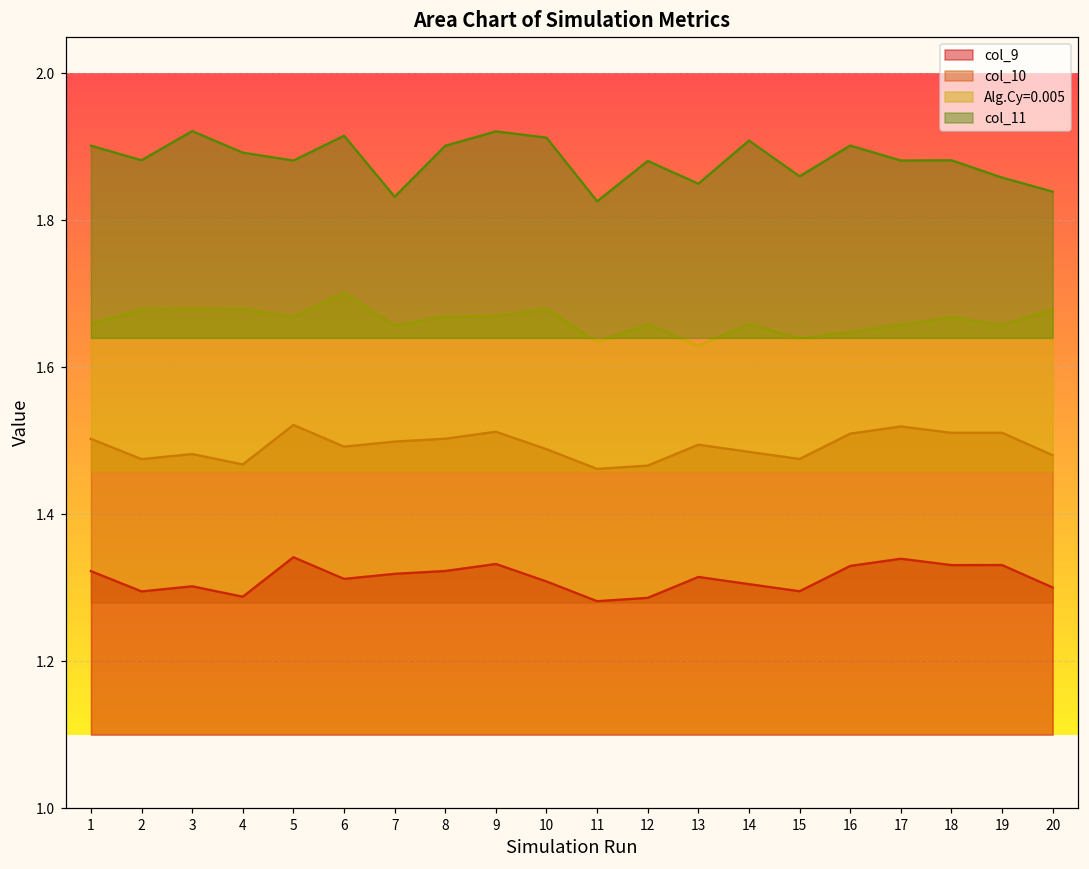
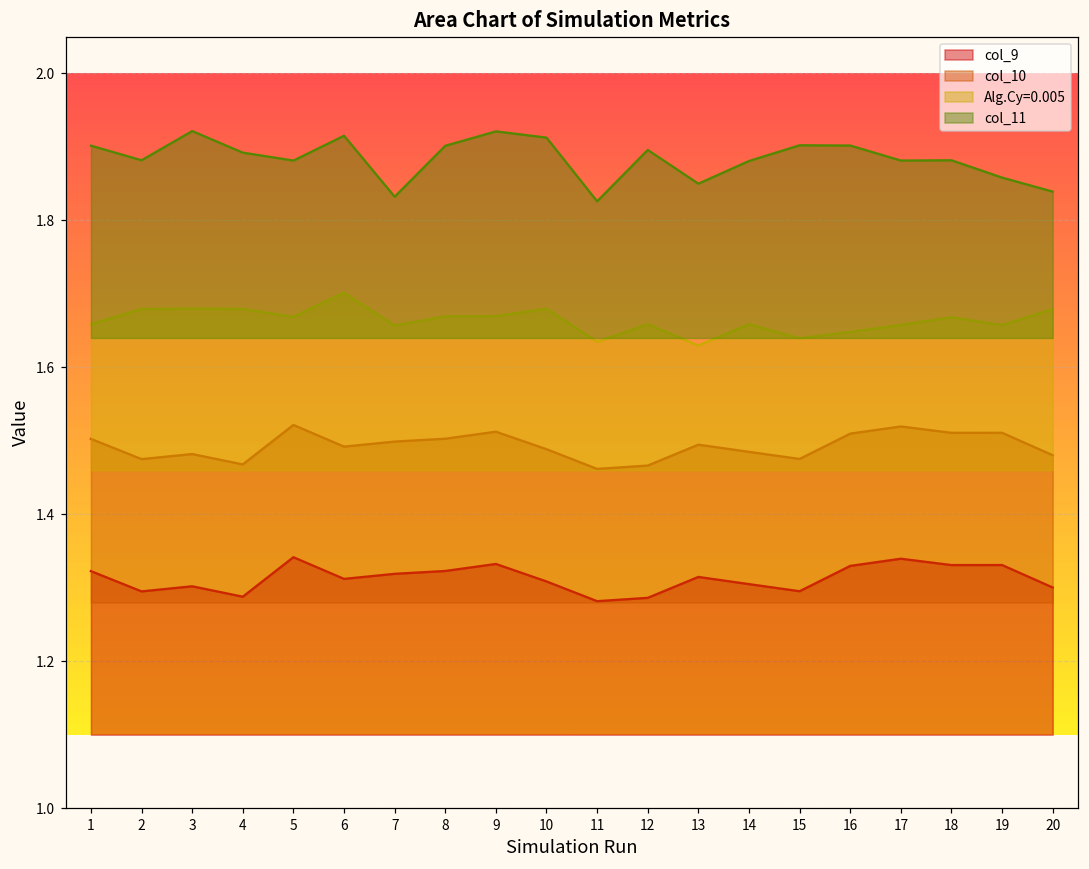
col_11, 12: 1.88 -> 1.90
col_11, 14: 1.91 -> 1.88
col_11, 15: 1.86 -> 1.90
